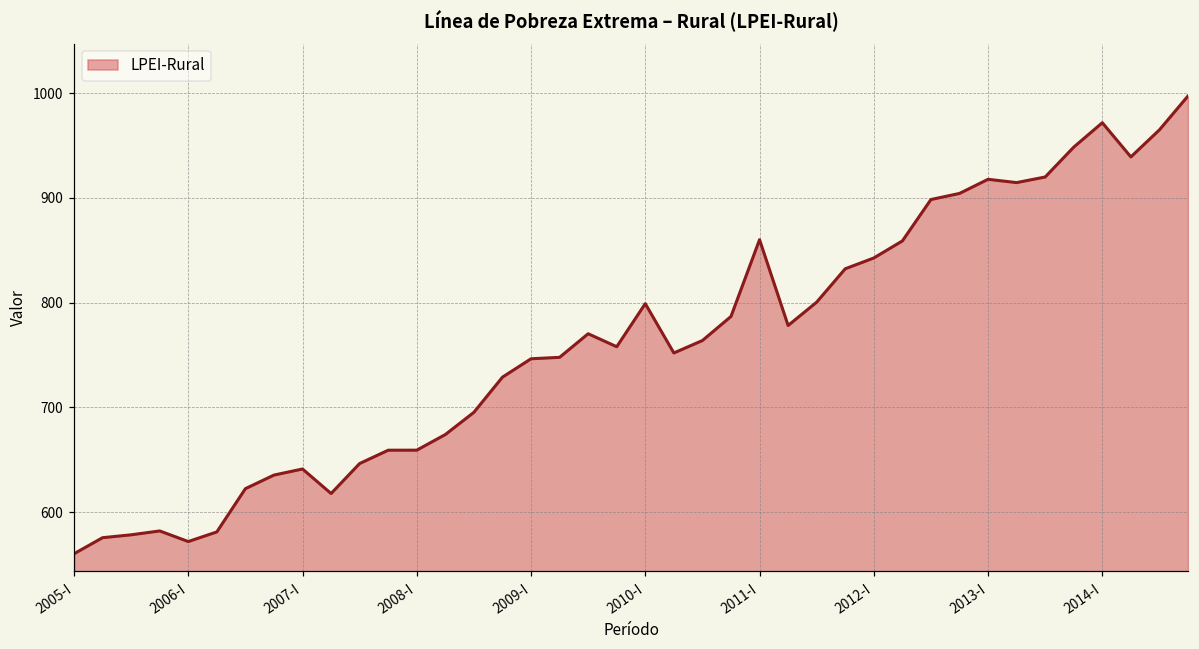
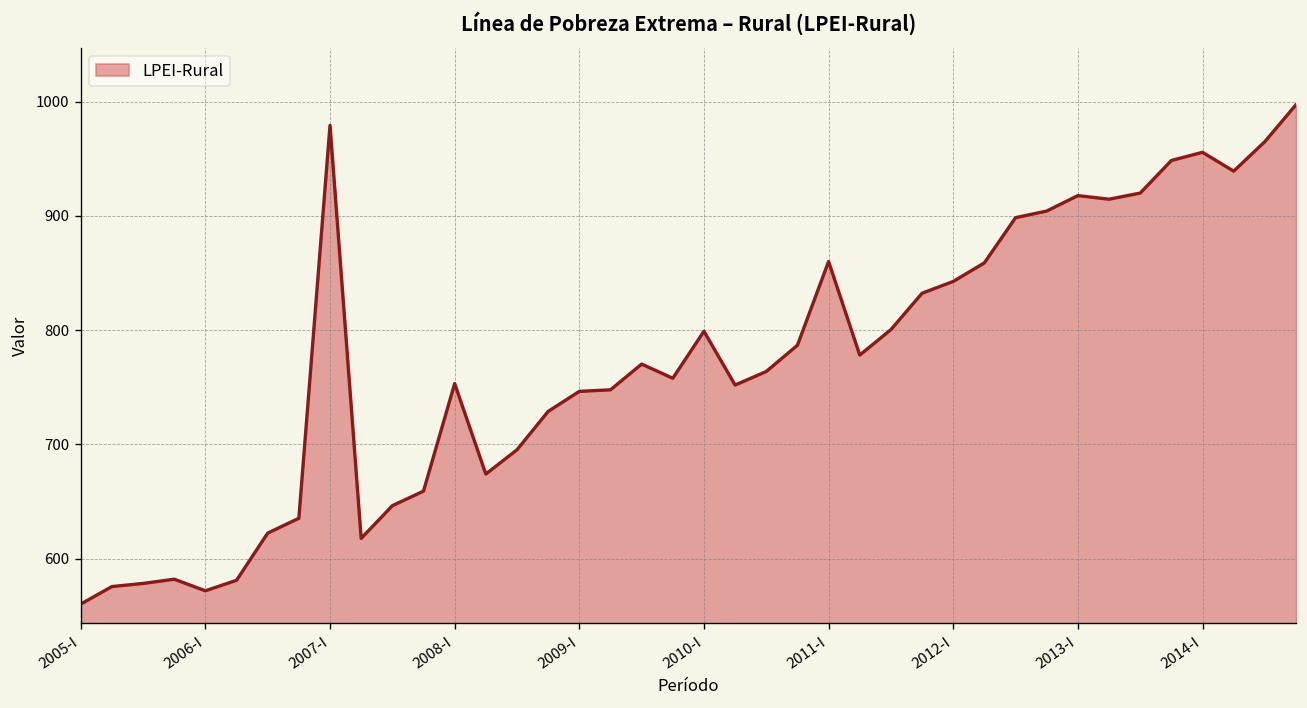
2007-I: 640 -> 980
2008-I: 660 -> 750
2014-I: 970 -> 960
